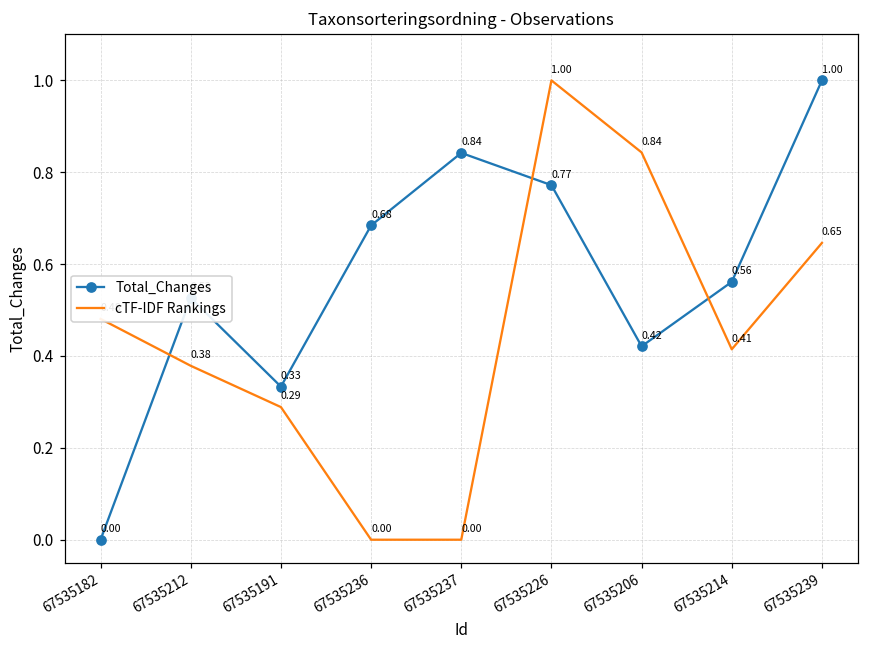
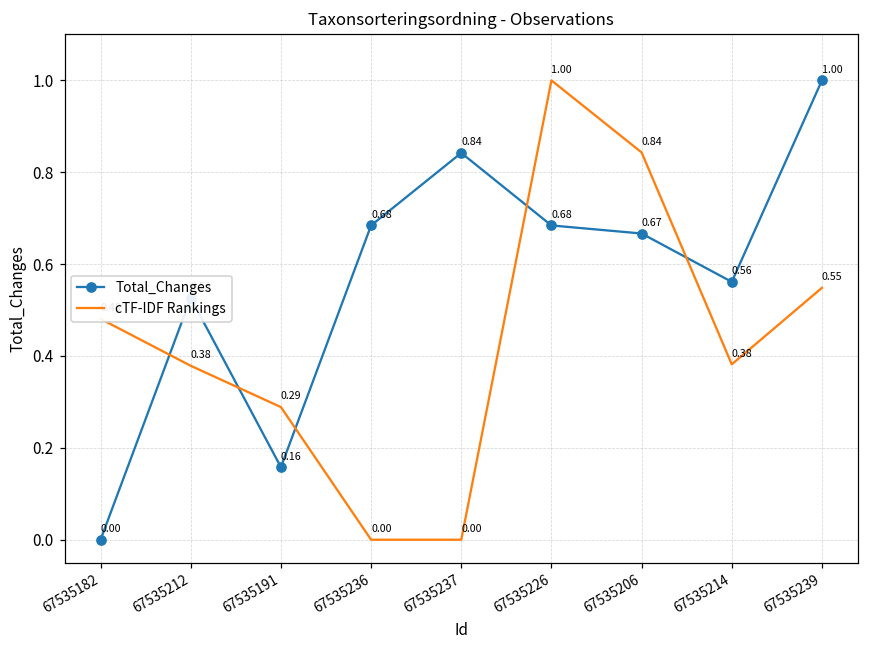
Total_Changes, 67535191: 0.33 -> 0.16
Total_Changes, 67535226: 0.77 -> 0.68
Total_Changes, 67535206: 0.42 -> 0.67
cTF-IDF Rankings, 67535214: 0.41 -> 0.38
cTF-IDF Rankings, 67535239: 0.65 -> 0.55
